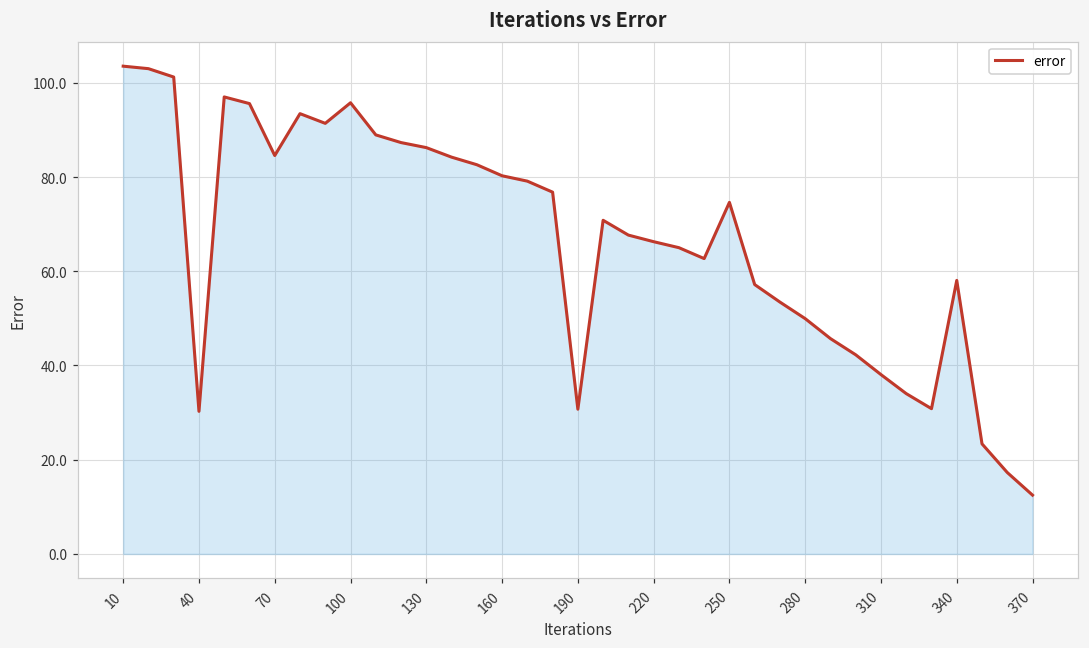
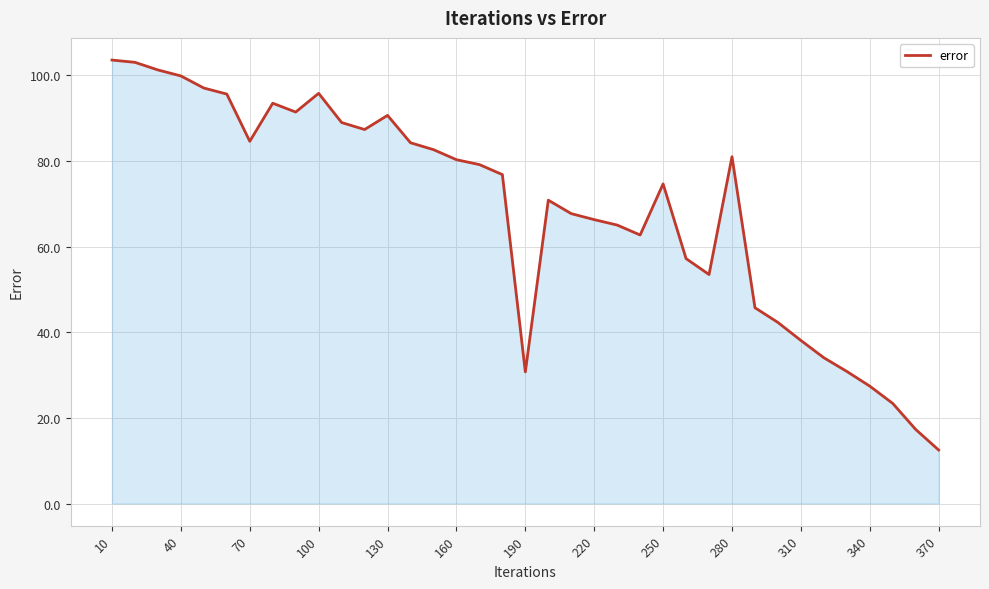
40: 30 -> 100
130: 86 -> 91
280: 50 -> 81
340: 58 -> 27
